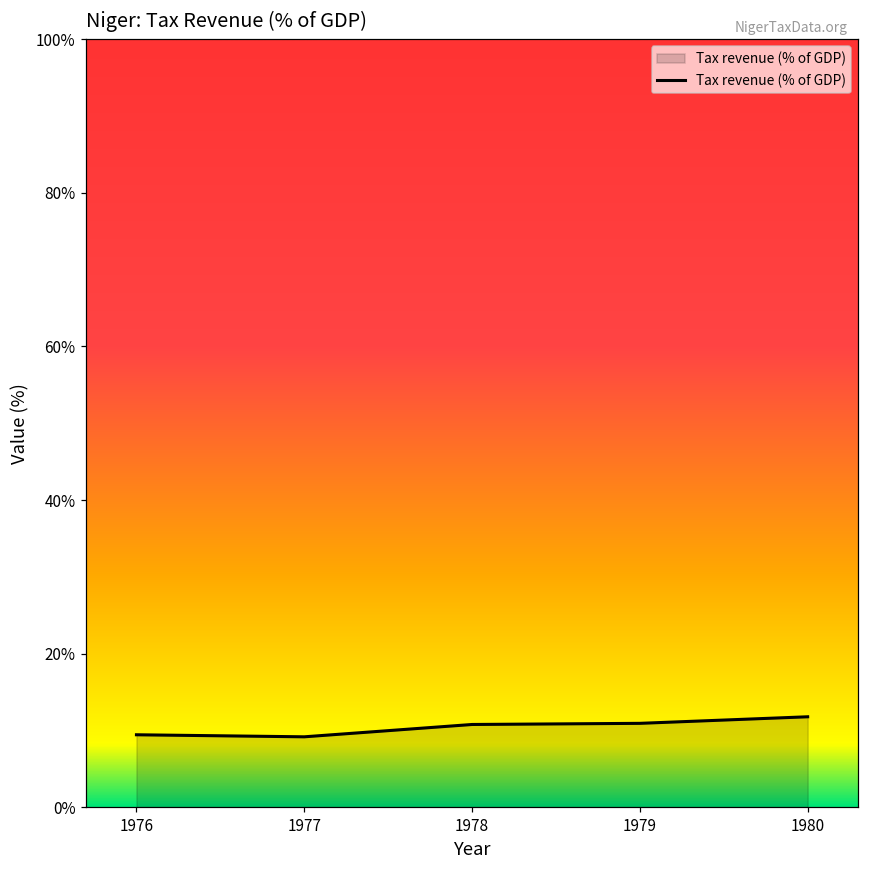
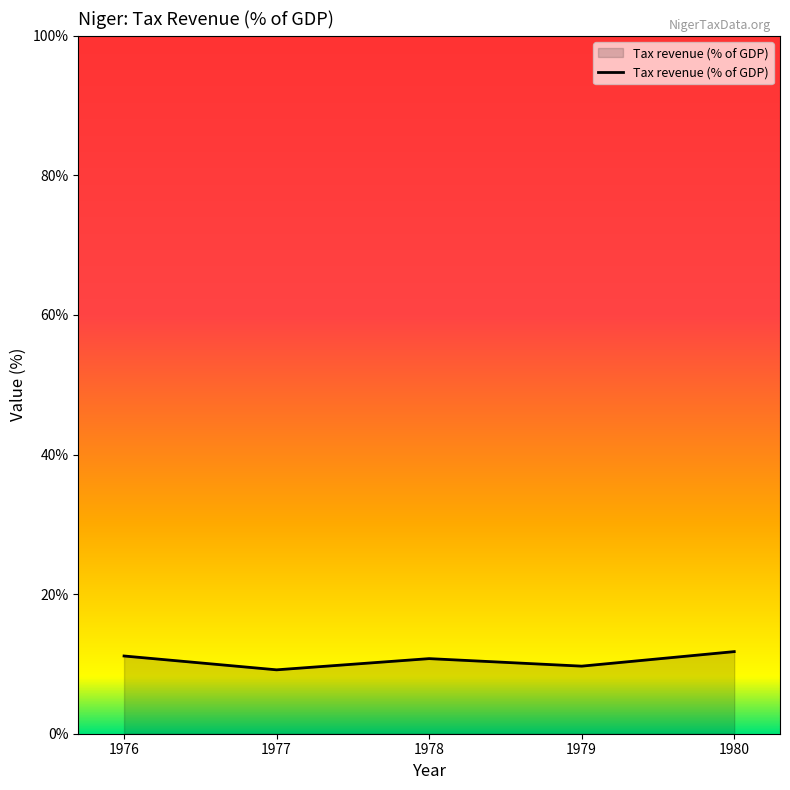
1976: 9% -> 11%
1979: 11% -> 10%
